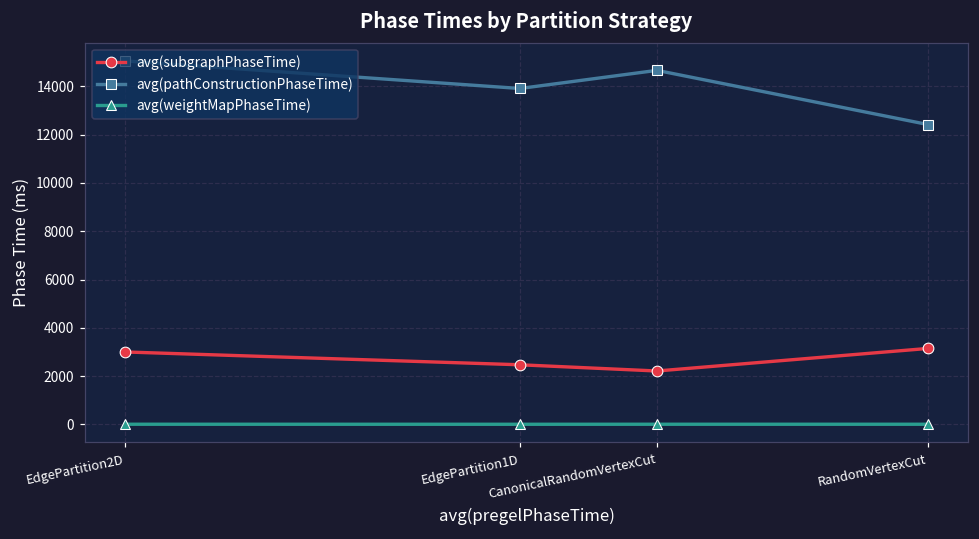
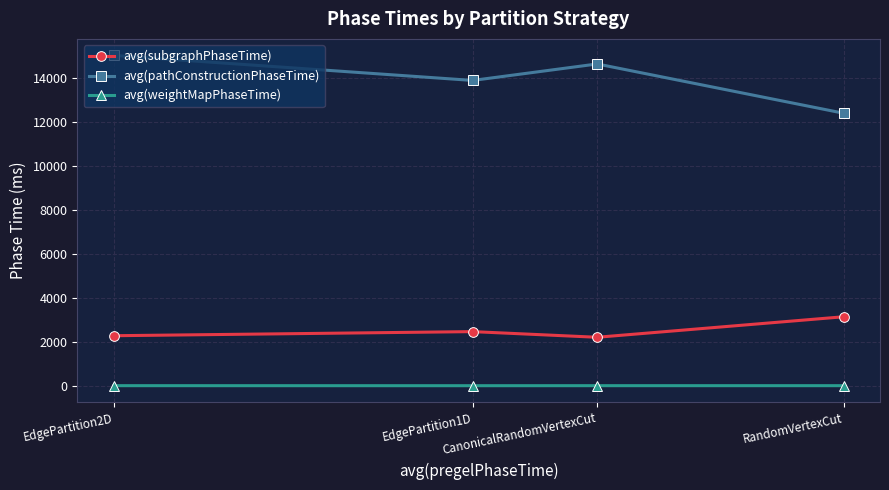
avg(subgraphPhaseTime), EdgePartition2D: 3000 -> 2300
